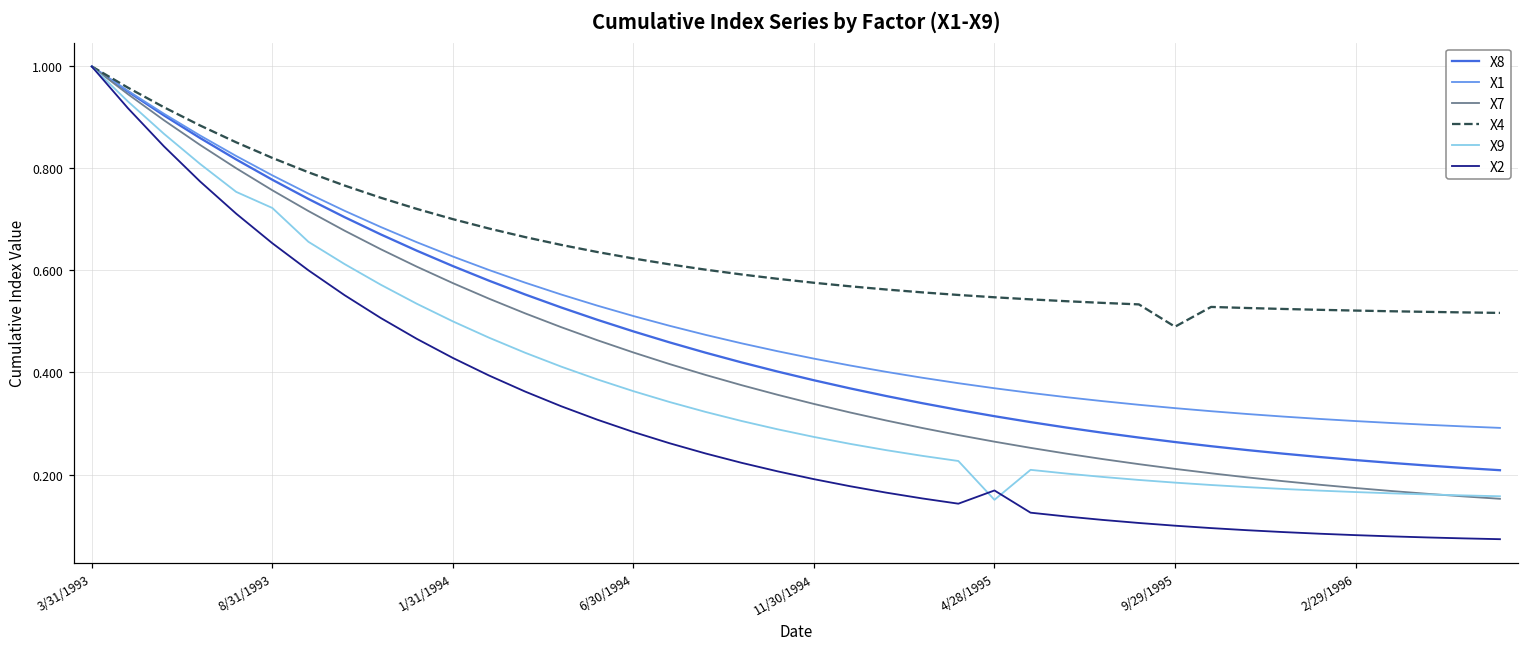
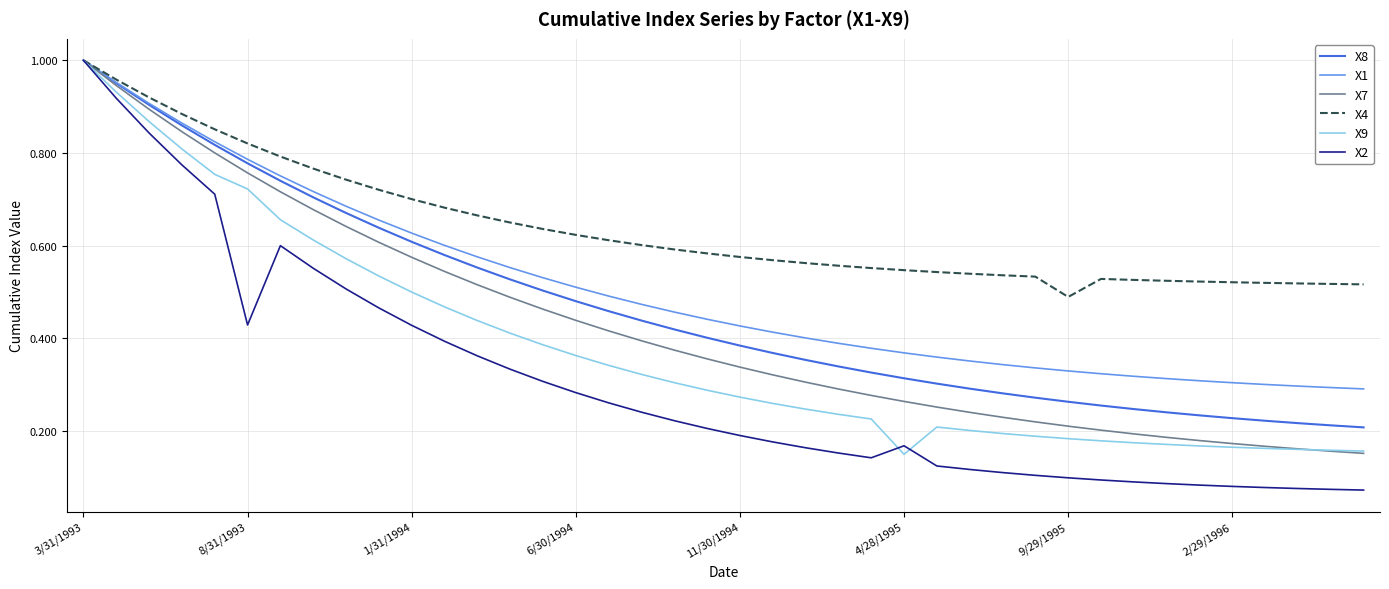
X2, 8/31/1993: 0.65 -> 0.43
